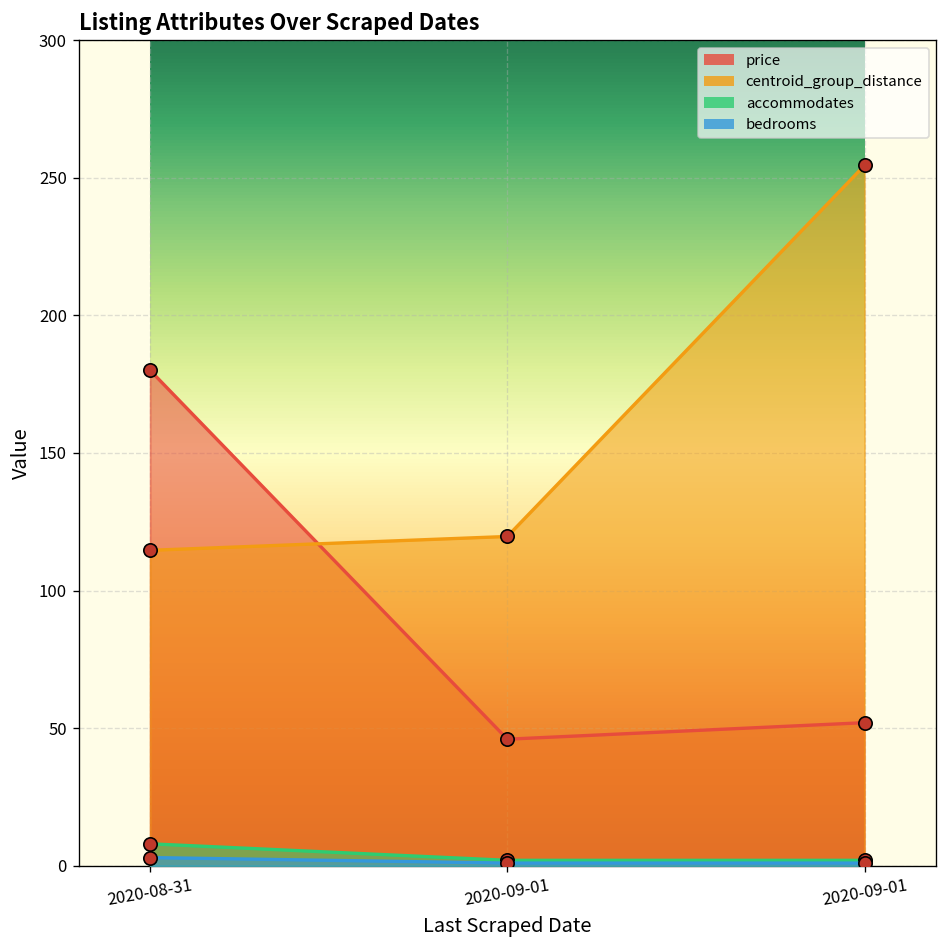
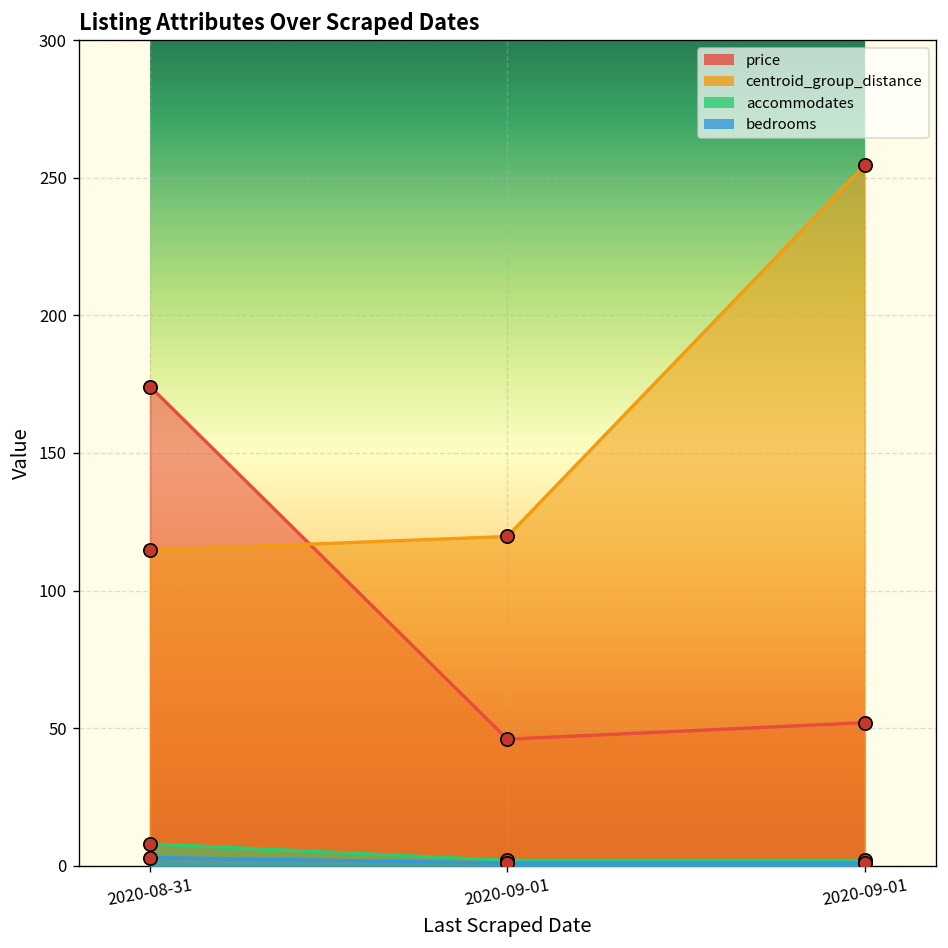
price, 2020-08-31: 180 -> 174
